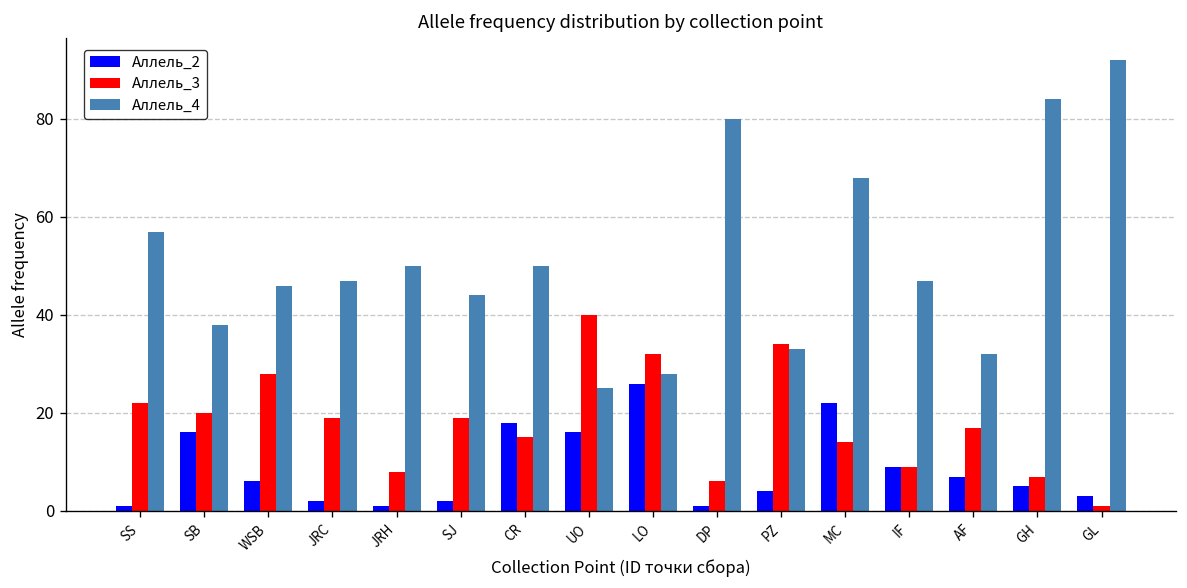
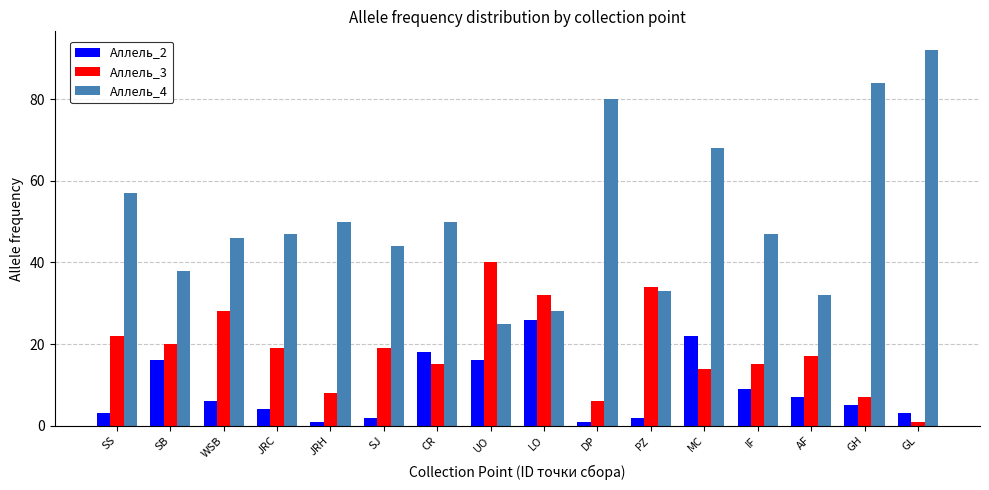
Аллель_2, SS: 1 -> 3
Аллель_2, JRC: 2 -> 4
Аллель_2, PZ: 4 -> 2
Аллель_3, IF: 9 -> 15
